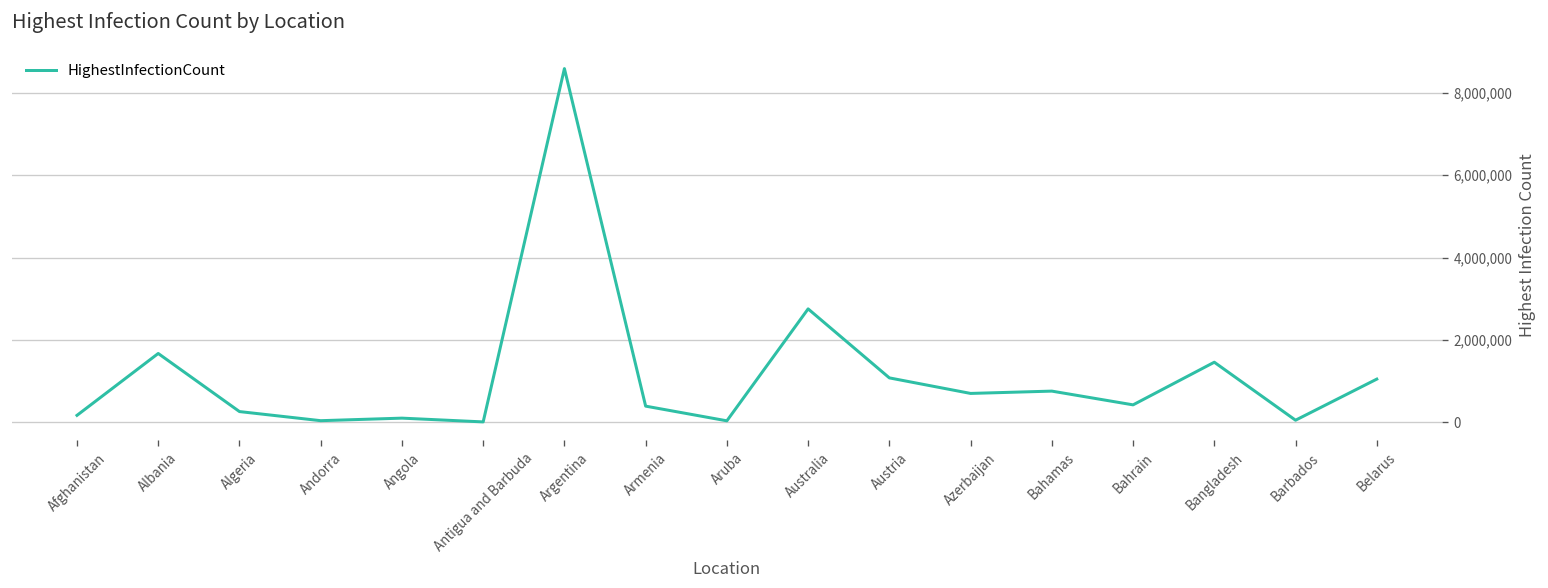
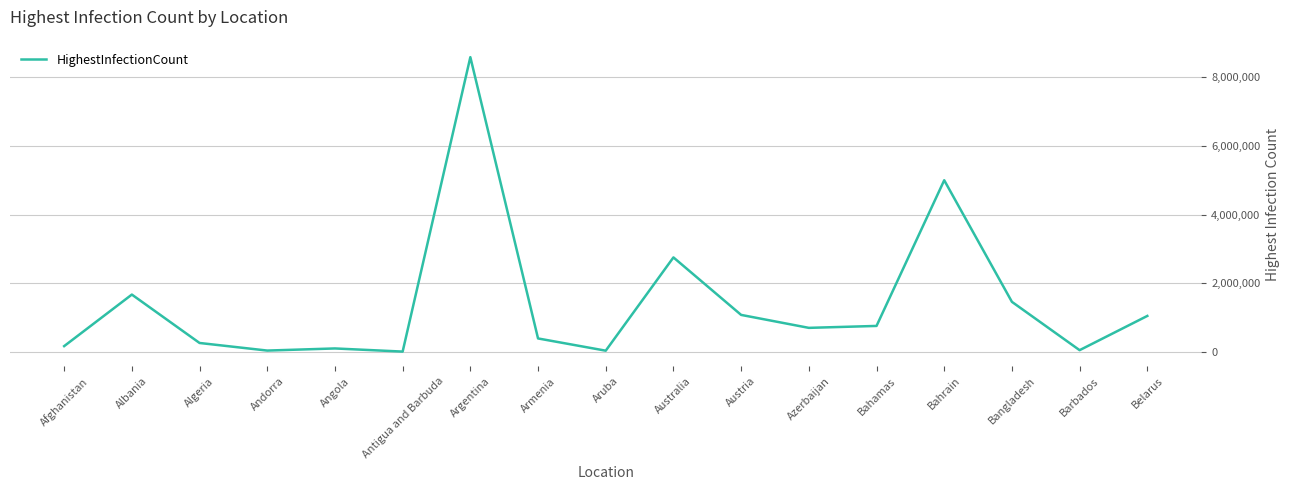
Bahrain: 400,000 -> 5,000,000
